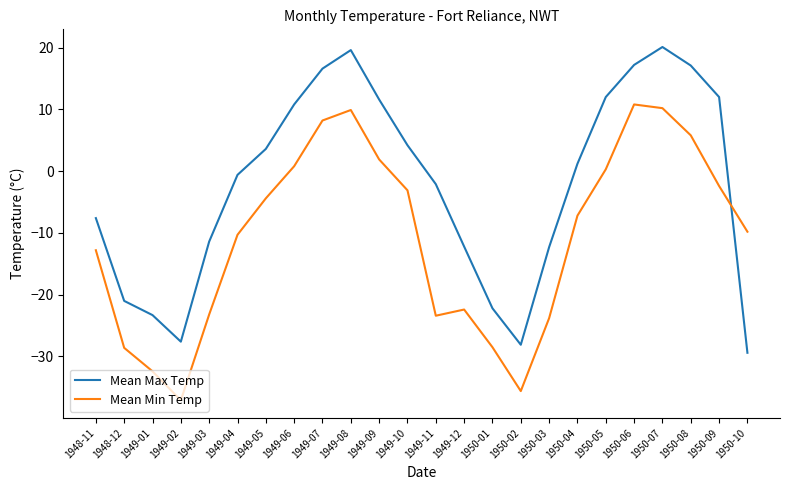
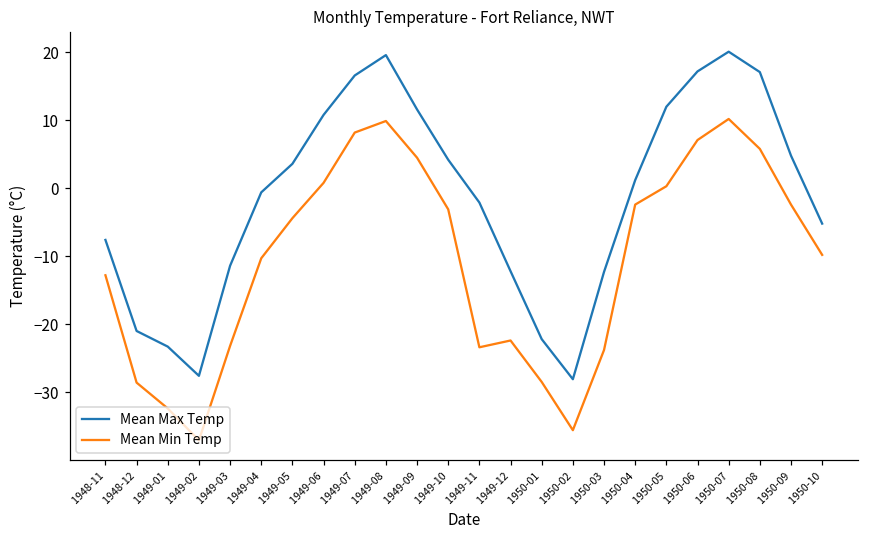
Mean Min Temp, 1949-09: 2 -> 5
Mean Min Temp, 1950-04: -7 -> -2
Mean Min Temp, 1950-06: 11 -> 7
Mean Max Temp, 1950-09: 12 -> 5
Mean Max Temp, 1950-10: -29 -> -5
